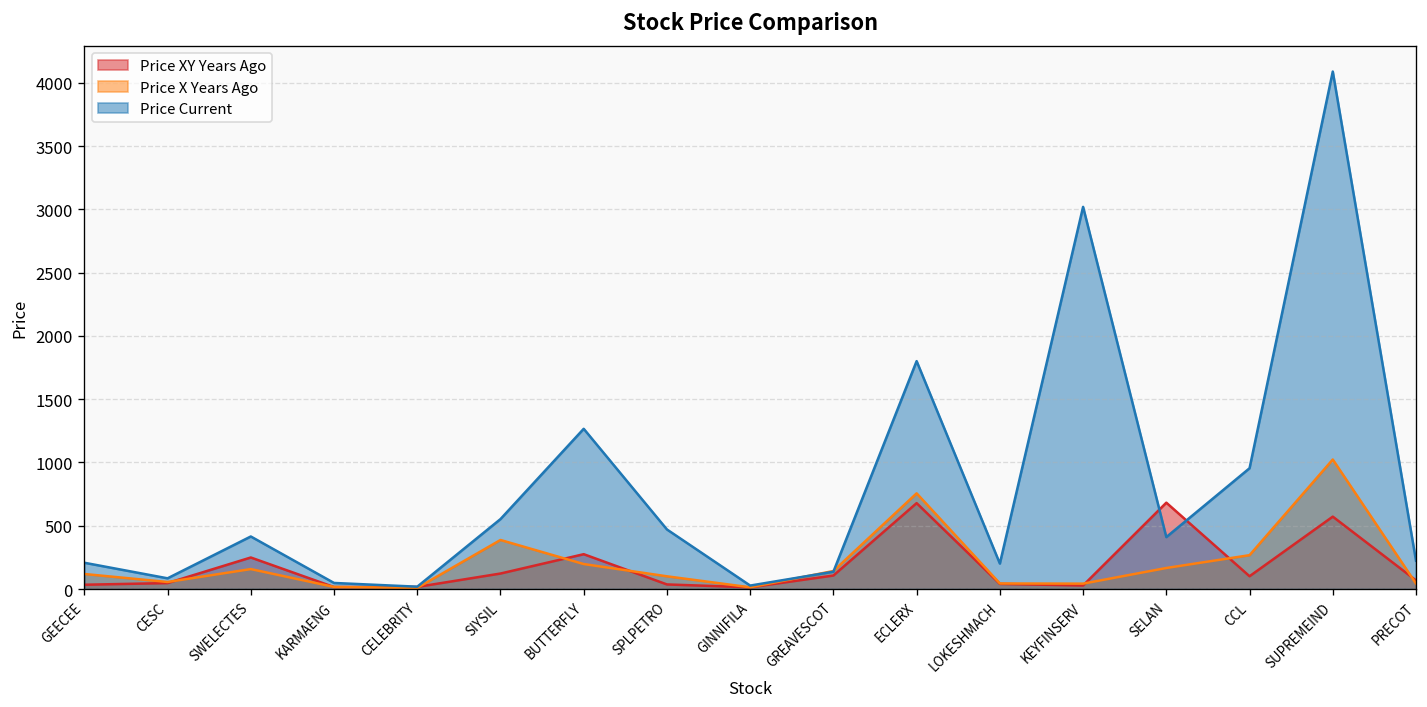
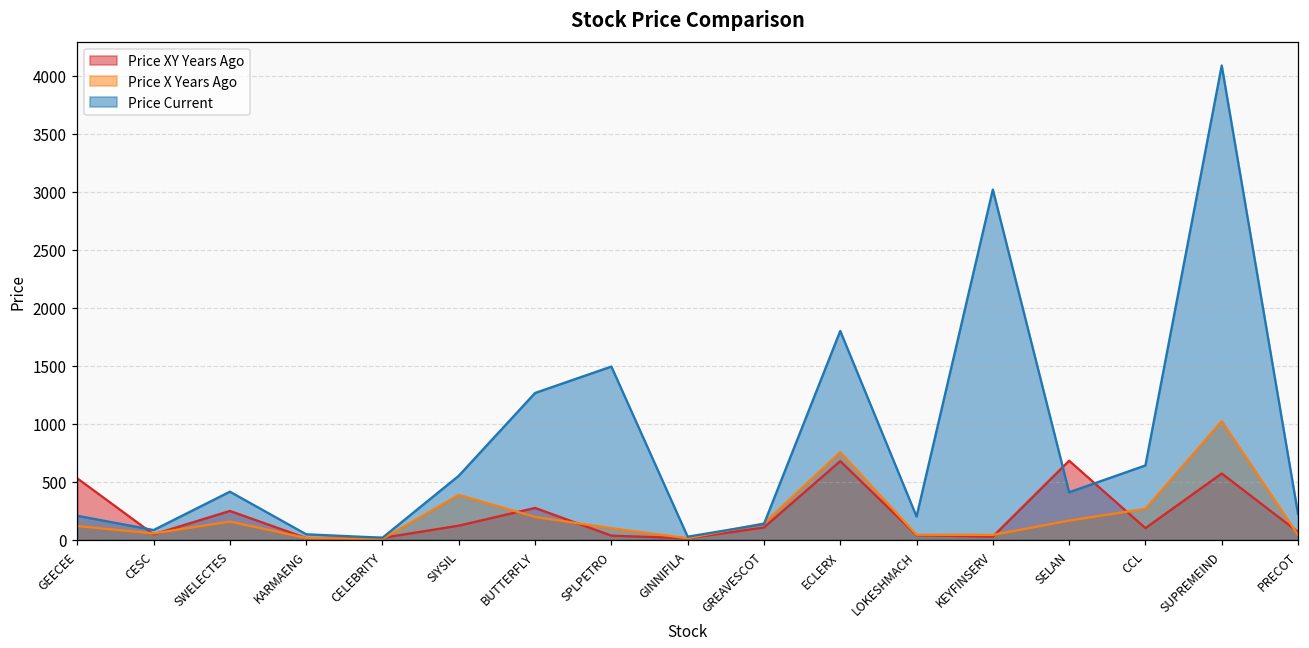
Price XY Years Ago, GEECEE: 30 -> 530
Price Current, SPLPETRO: 470 -> 1490
Price Current, CCL: 950 -> 640
